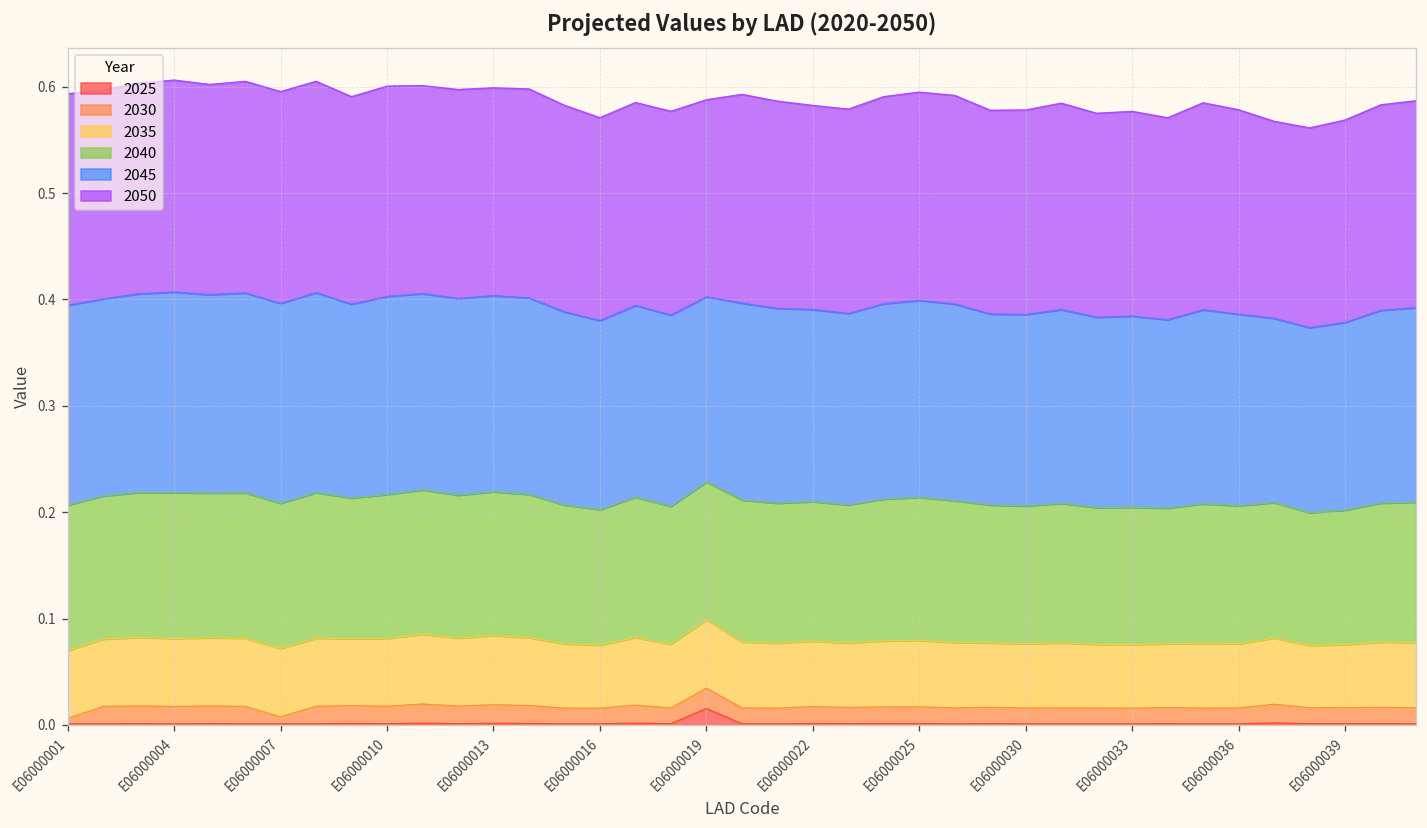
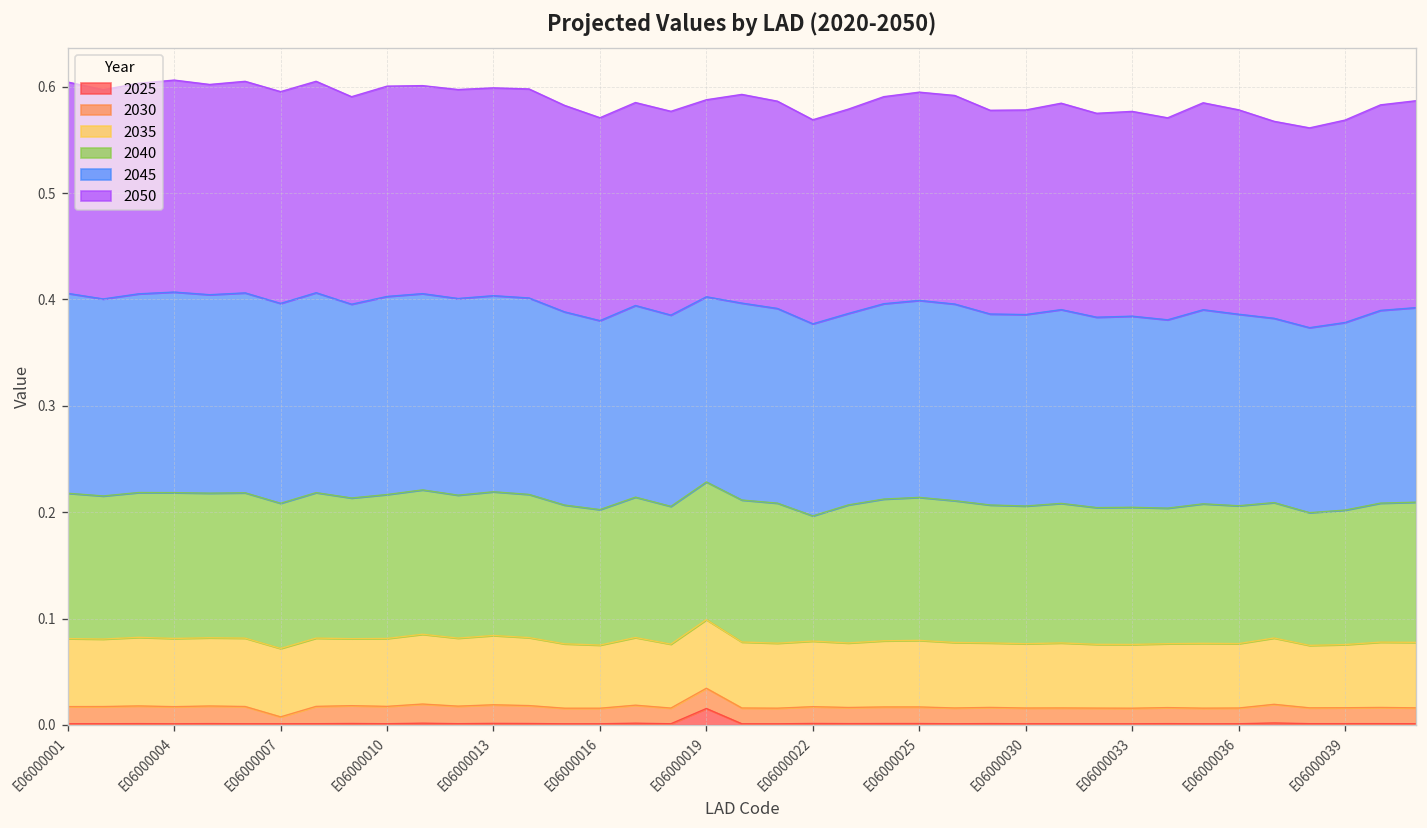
2030, E06000001: 0.00 -> 0.02
2040, E06000022: 0.13 -> 0.12
